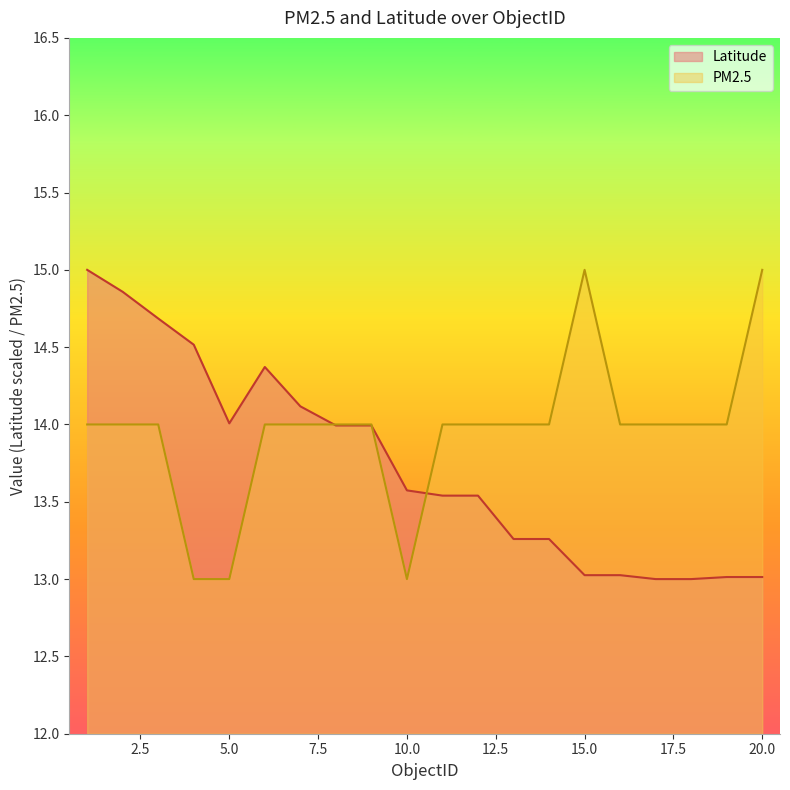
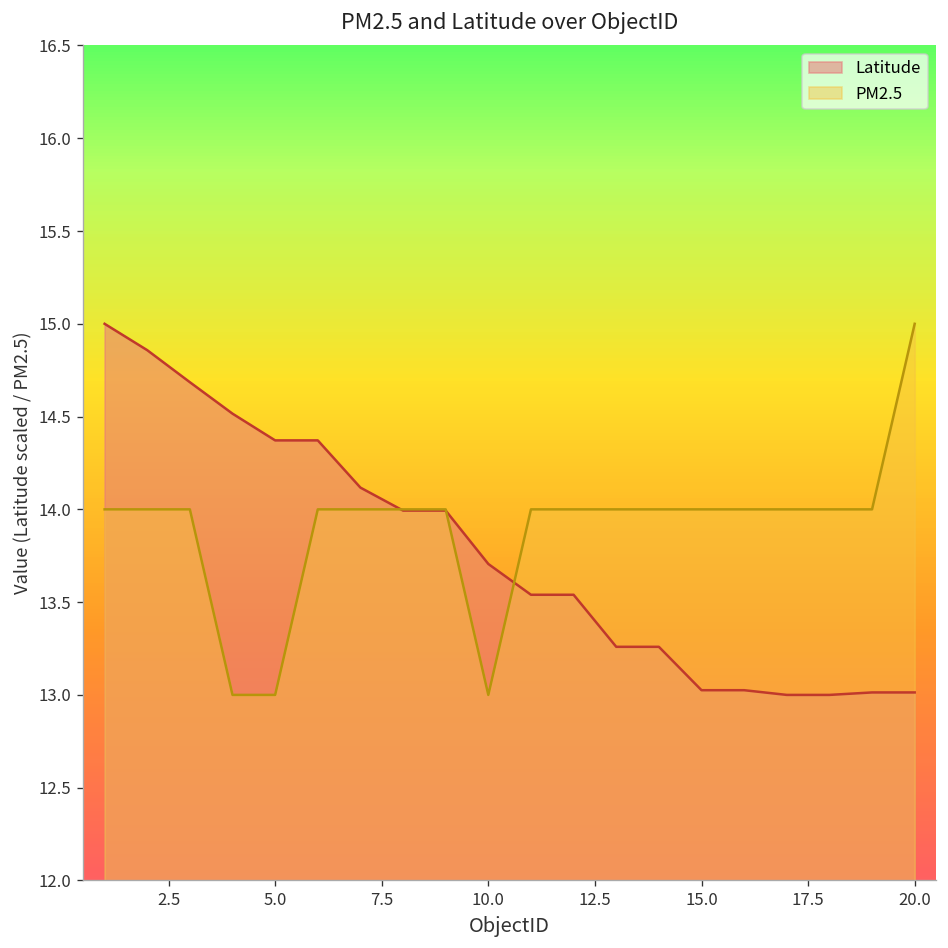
Latitude, 5.0: 14.01 -> 14.37
Latitude, 10.0: 13.57 -> 13.71
PM2.5, 15.0: 15 -> 14
